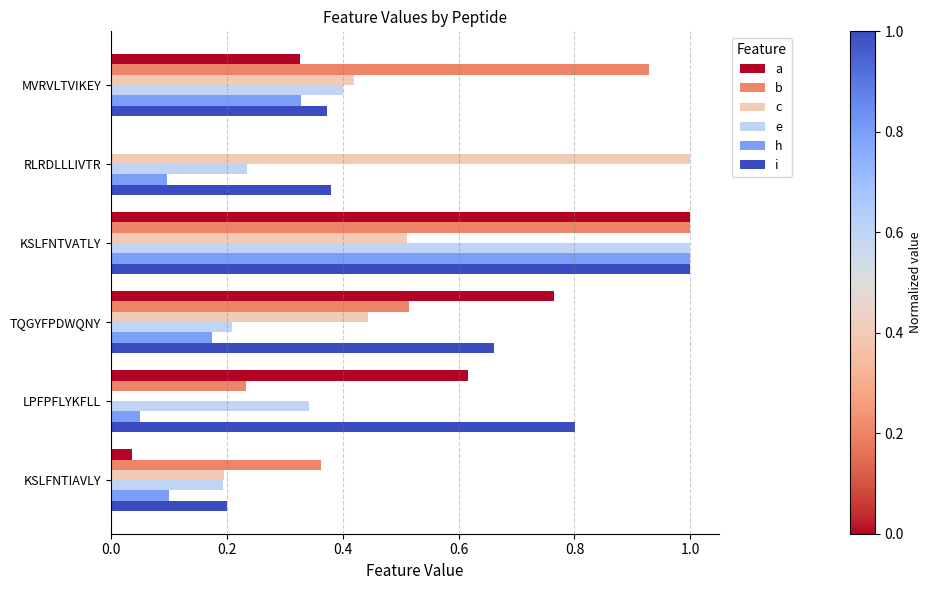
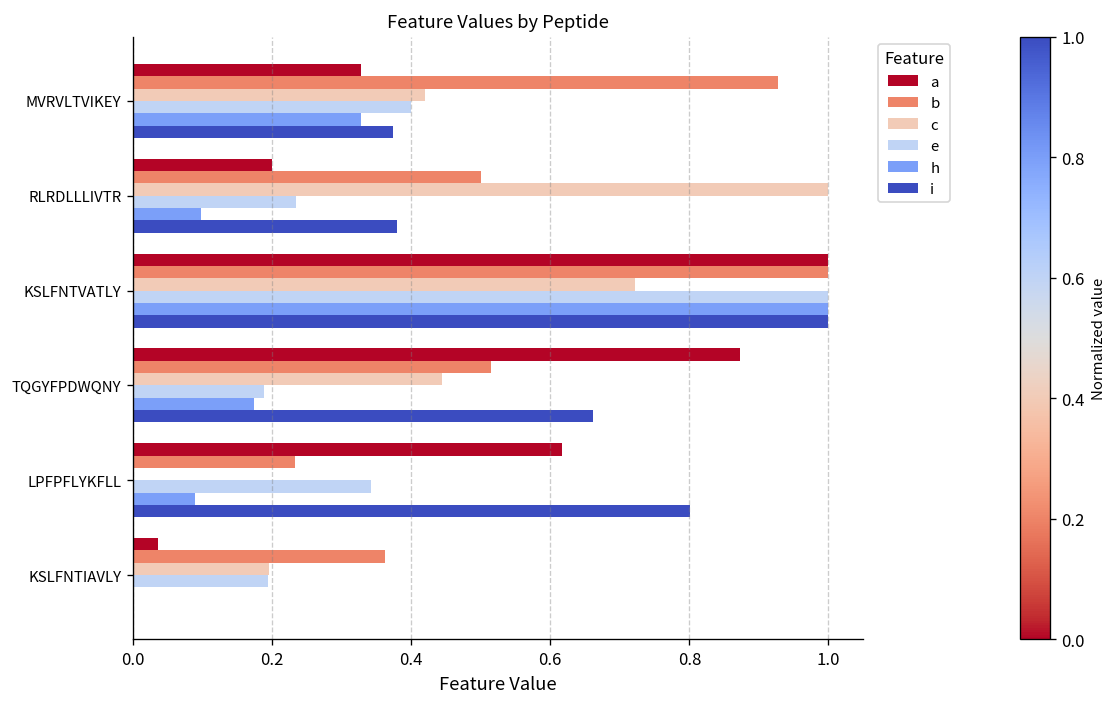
a, RLRDLLLIVTR: 0.0 -> 0.2
b, RLRDLLLIVTR: 0.0 -> 0.5
c, KSLFNTVATLY: 0.51 -> 0.72
a, TQGYFPDWQNY: 0.76 -> 0.87
e, TQGYFPDWQNY: 0.21 -> 0.19
h, LPFPFLYKFLL: 0.05 -> 0.09
h, KSLFNTIAVLY: 0.1 -> 0.0
i, KSLFNTIAVLY: 0.2 -> 0.0
